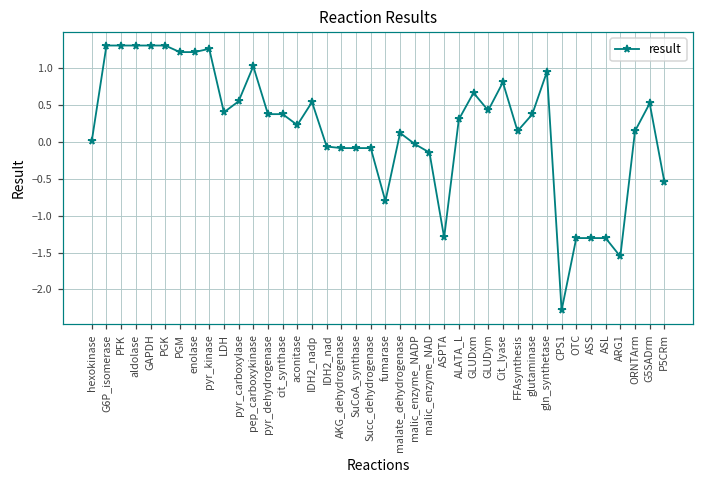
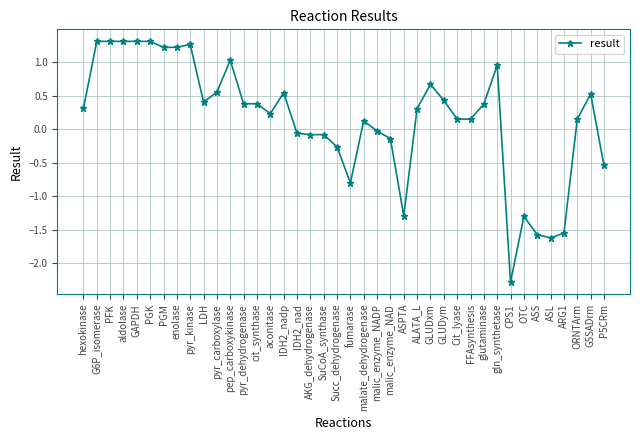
hexokinase: 0.0 -> 0.3
Succ_dehydrogenase: -0.1 -> -0.3
Cit_lyase: 0.8 -> 0.1
ASS: -1.3 -> -1.6
ASL: -1.3 -> -1.6
